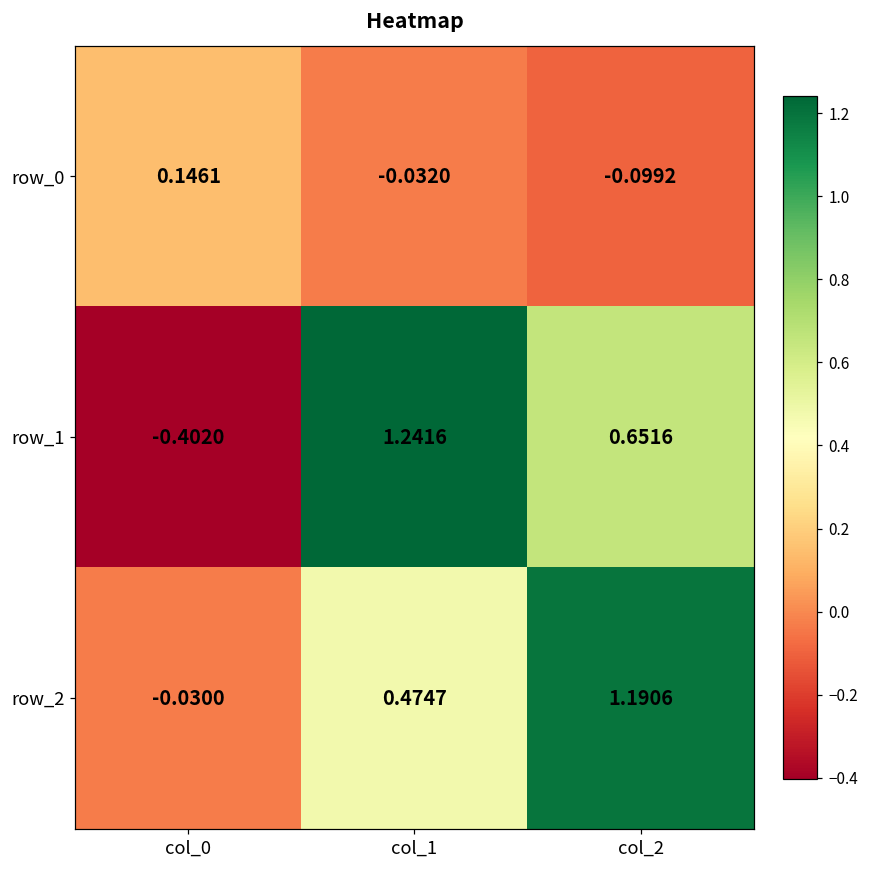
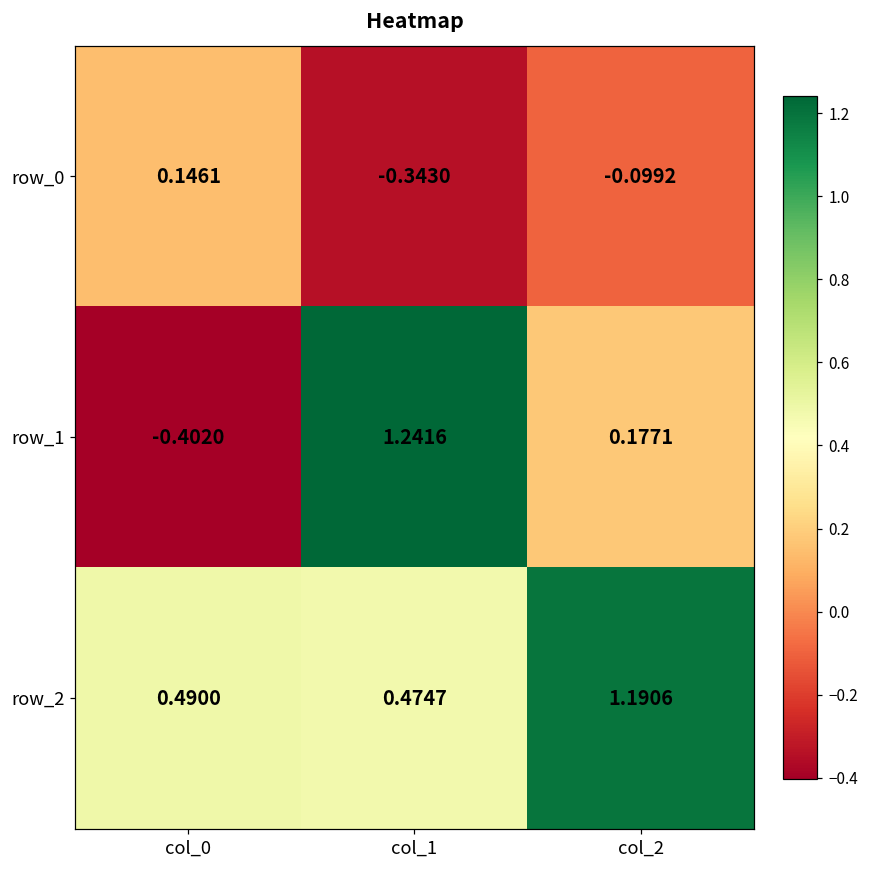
row_0, col_1: -0.0320 -> -0.3430
row_1, col_2: 0.6516 -> 0.1771
row_2, col_0: -0.0300 -> 0.4900
